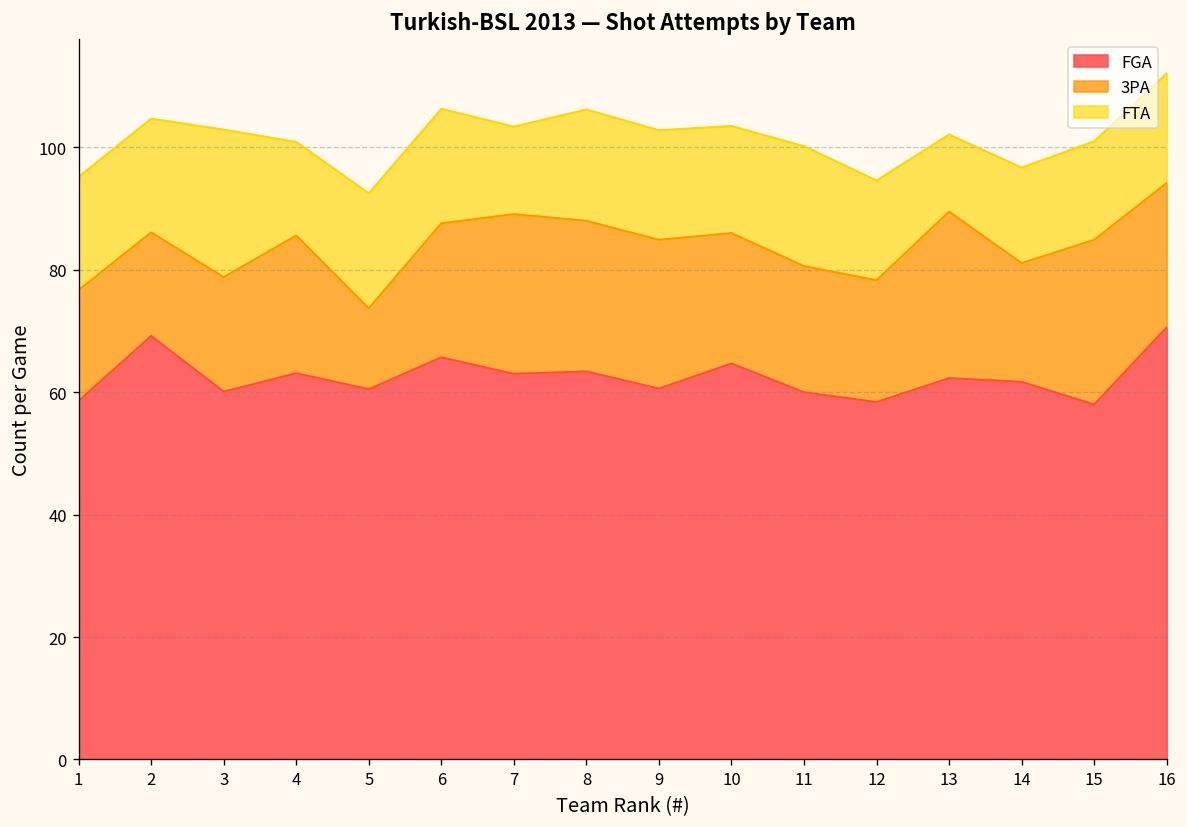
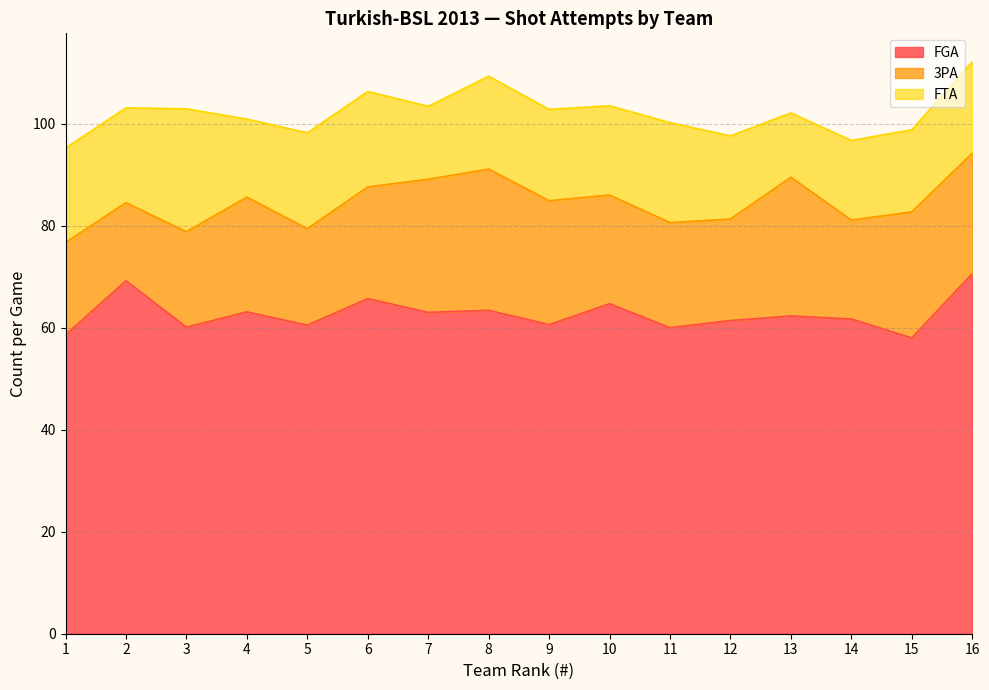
3PA, 2: 17 -> 15
3PA, 5: 13 -> 19
3PA, 8: 25 -> 28
FGA, 12: 58 -> 61
3PA, 15: 27 -> 25
